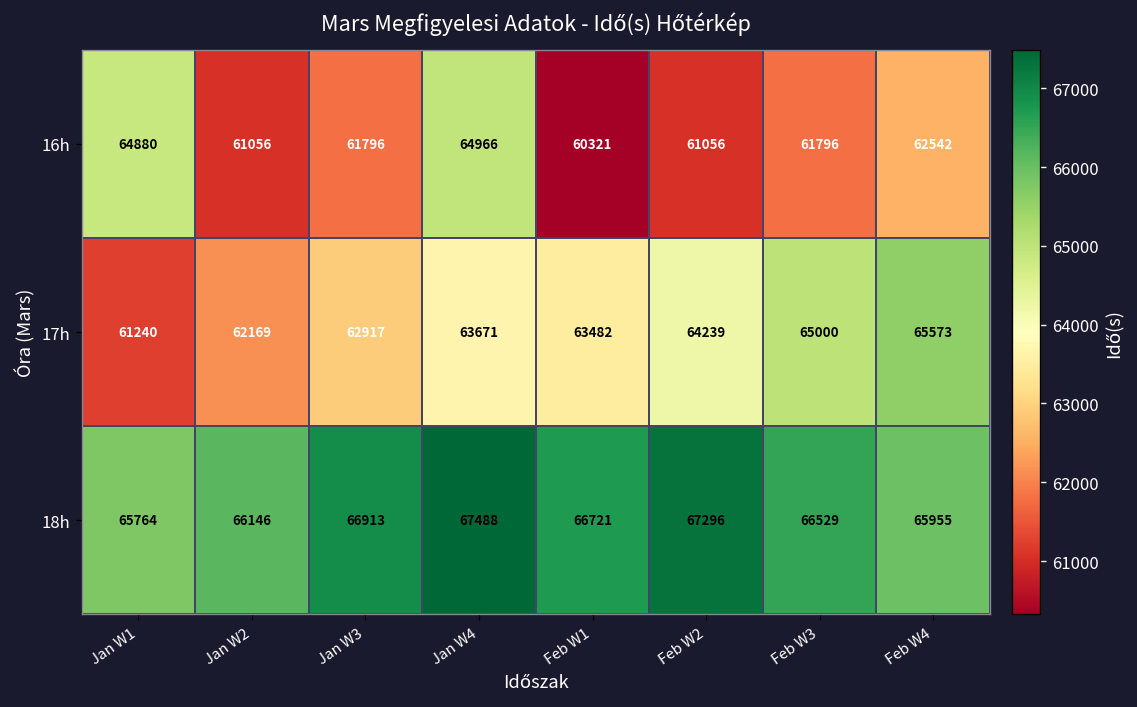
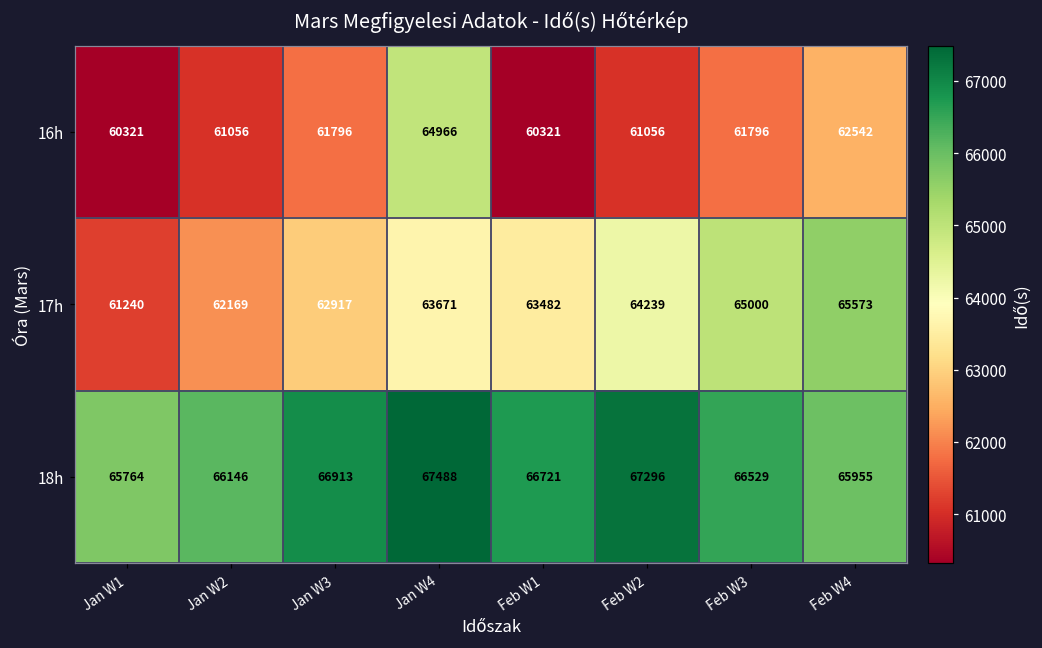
16h, Jan W1: 64880 -> 60321
